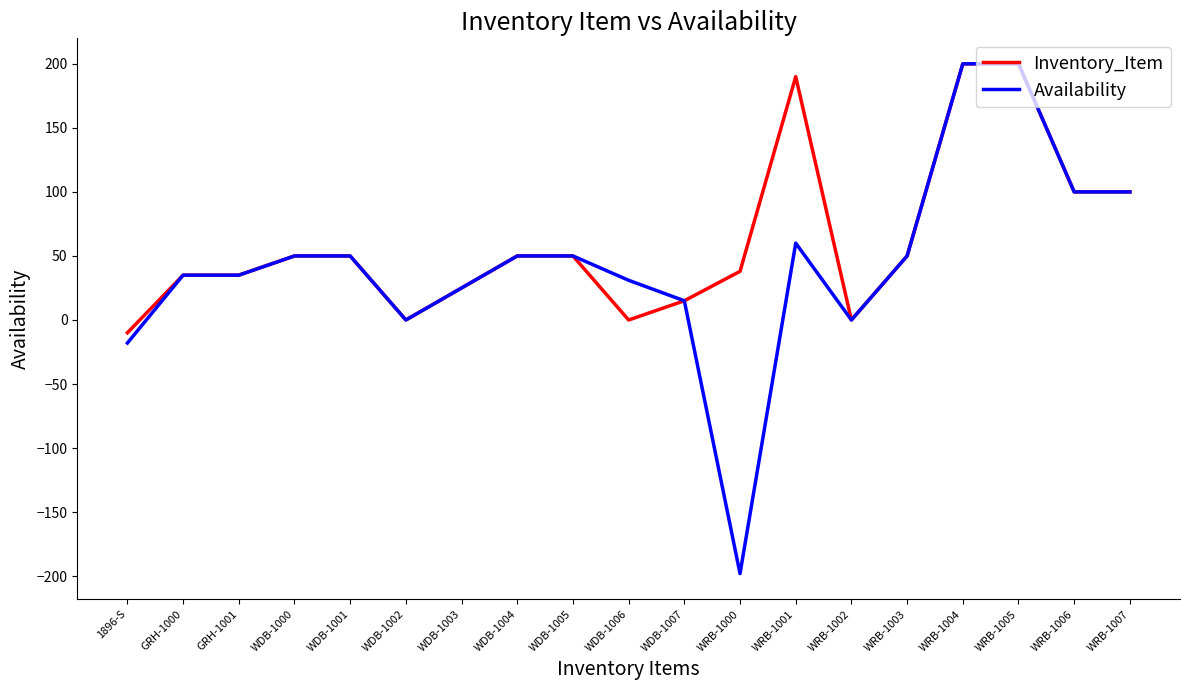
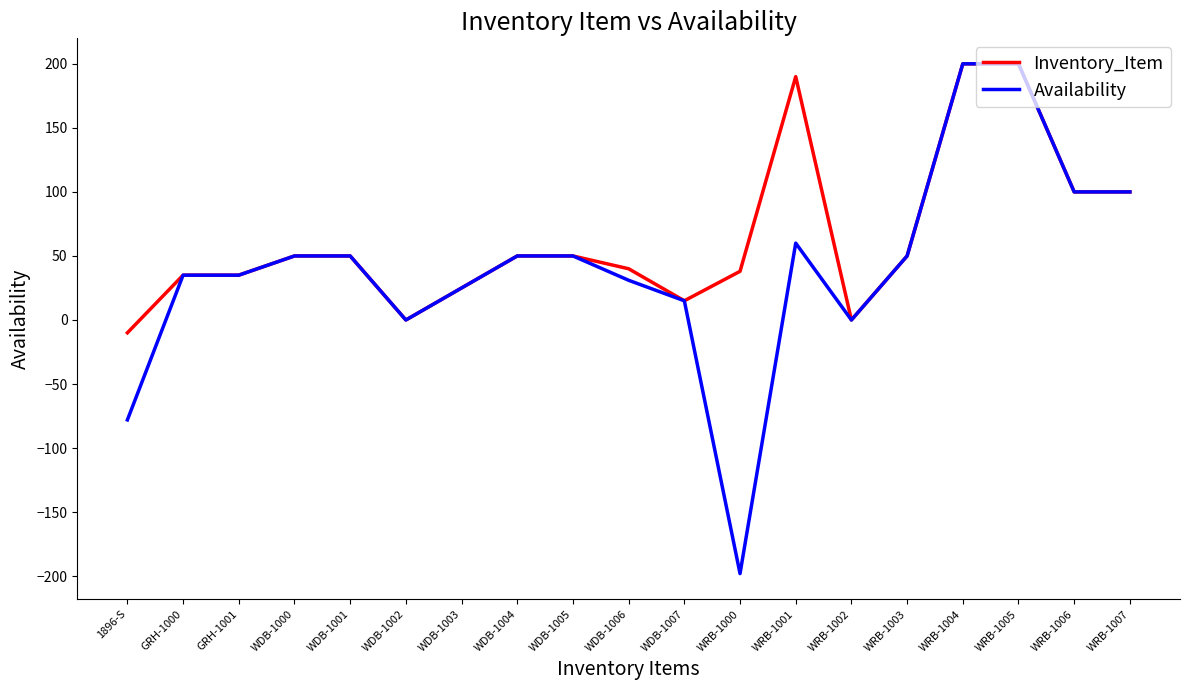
Availability, 1896-S: -18 -> -78
Inventory_Item, WDB-1006: 0 -> 40
